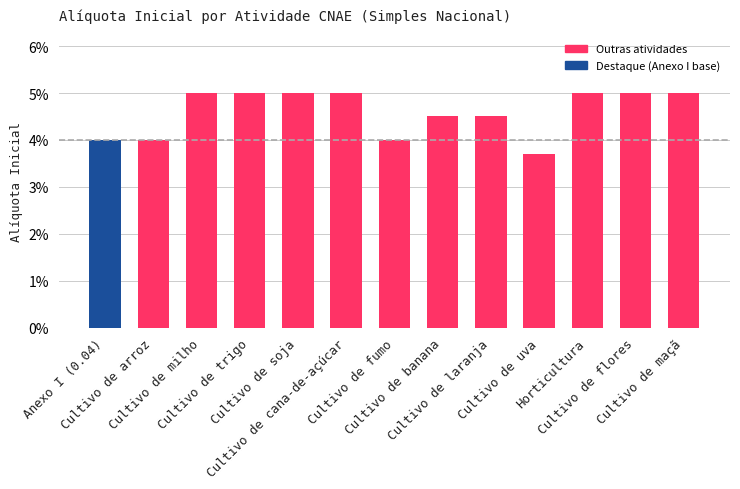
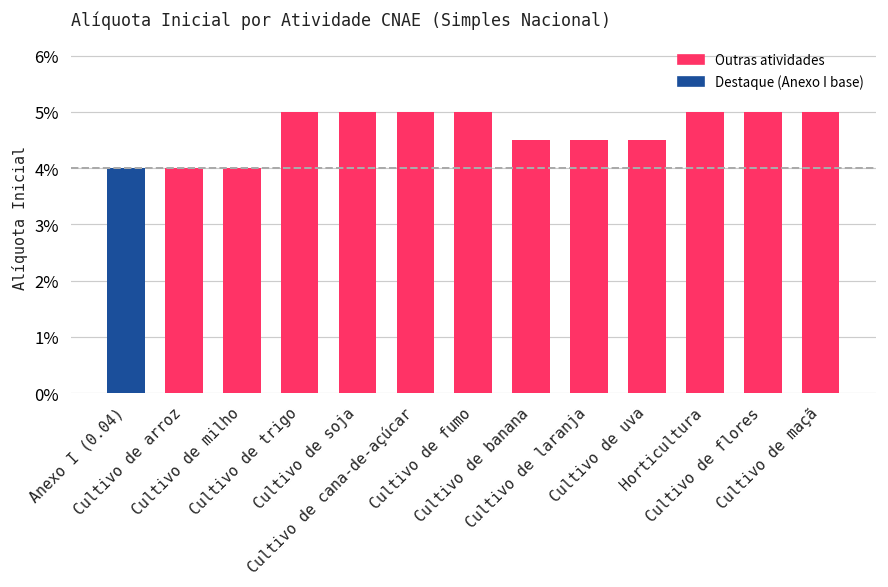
Cultivo de milho: 5.0% -> 4.0%
Cultivo de fumo: 4.0% -> 5.0%
Cultivo de uva: 3.7% -> 4.5%
